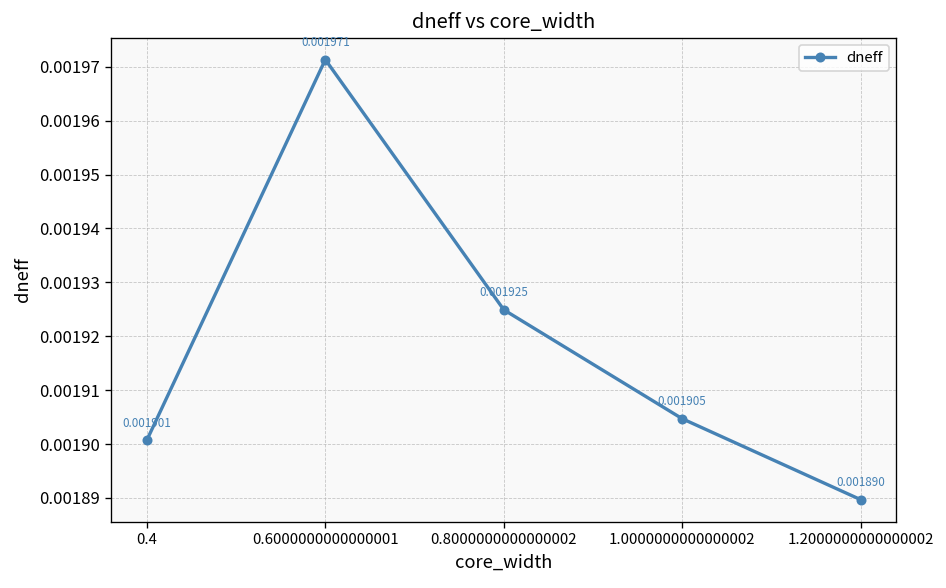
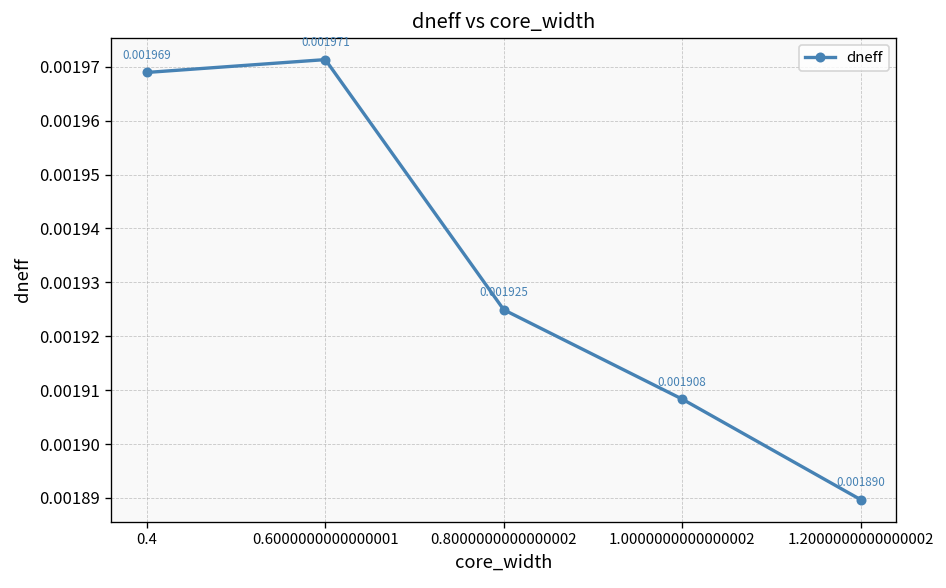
0.4: 0.001901 -> 0.001969
1.0000000000000002: 0.001905 -> 0.001908
